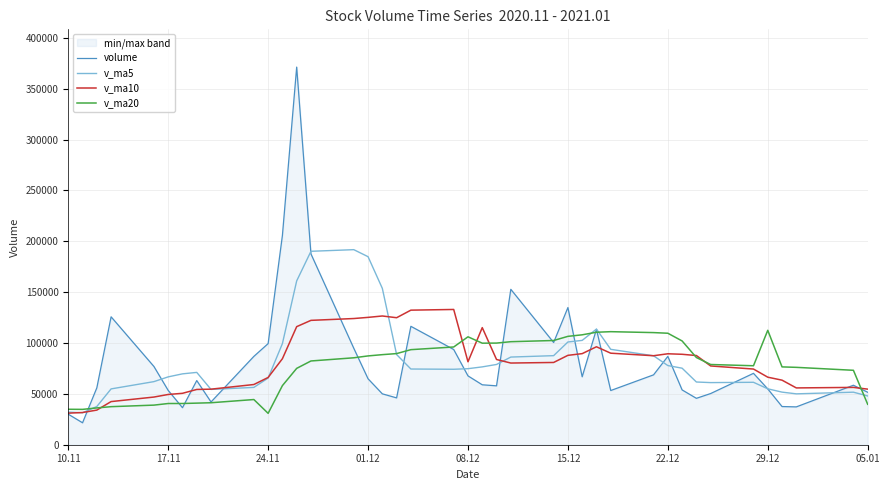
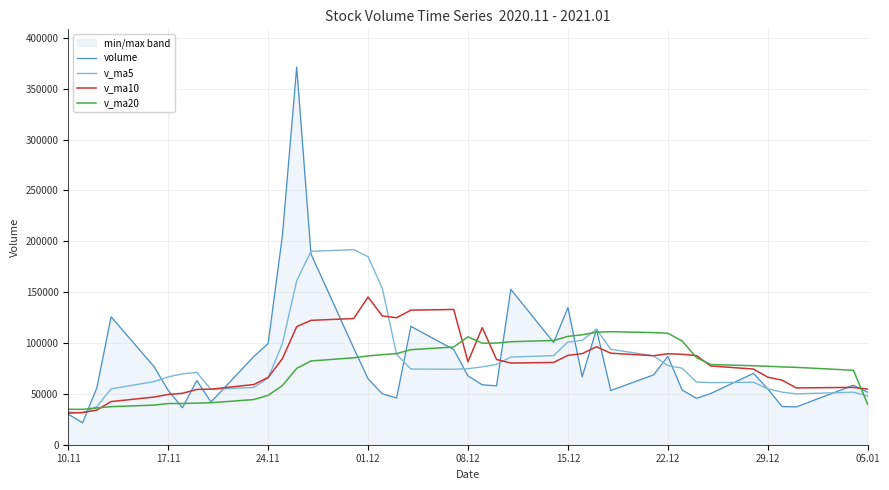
v_ma20, 24.11: 31000 -> 49000
v_ma10, 01.12: 125000 -> 145000
v_ma20, 29.12: 112000 -> 77000
